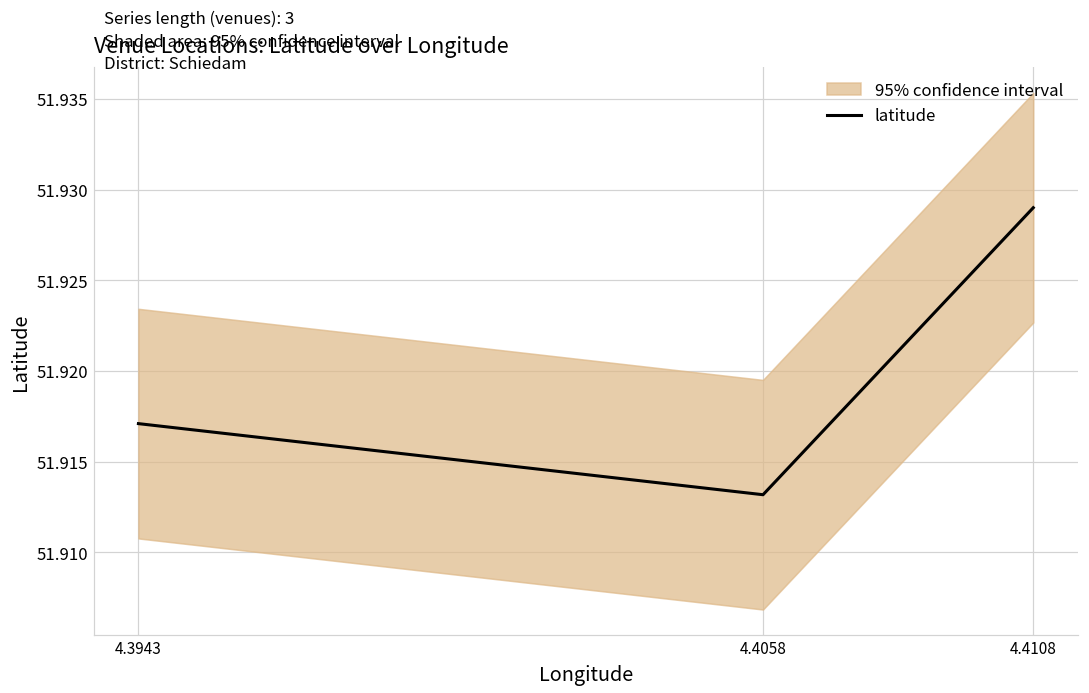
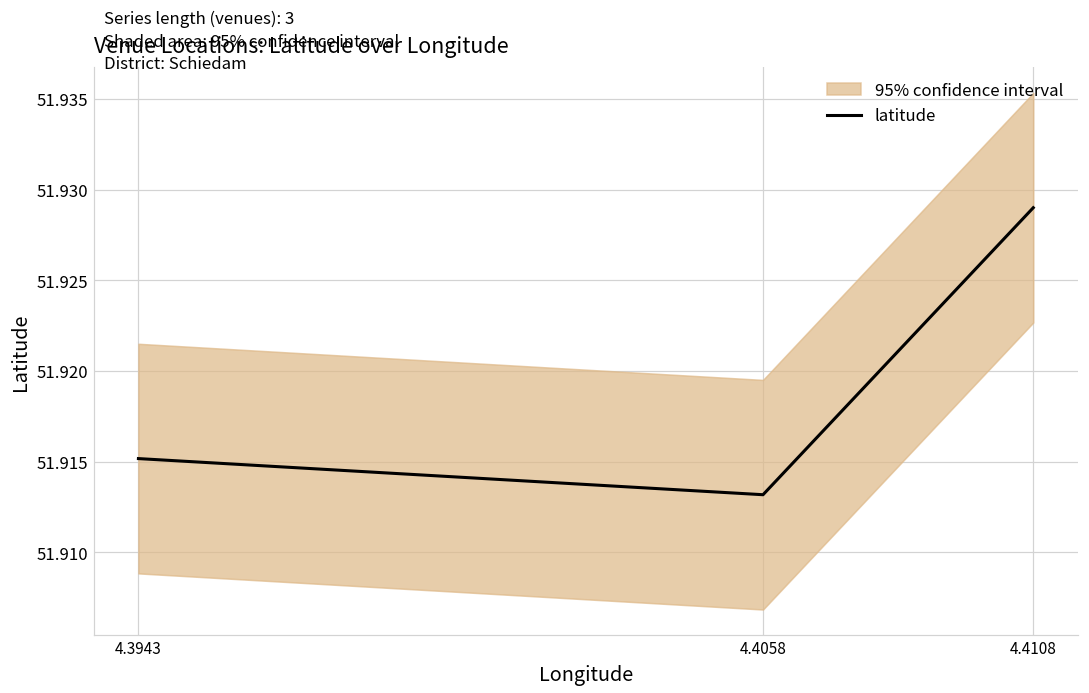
latitude, 4.3943: 51.9171 -> 51.9152
